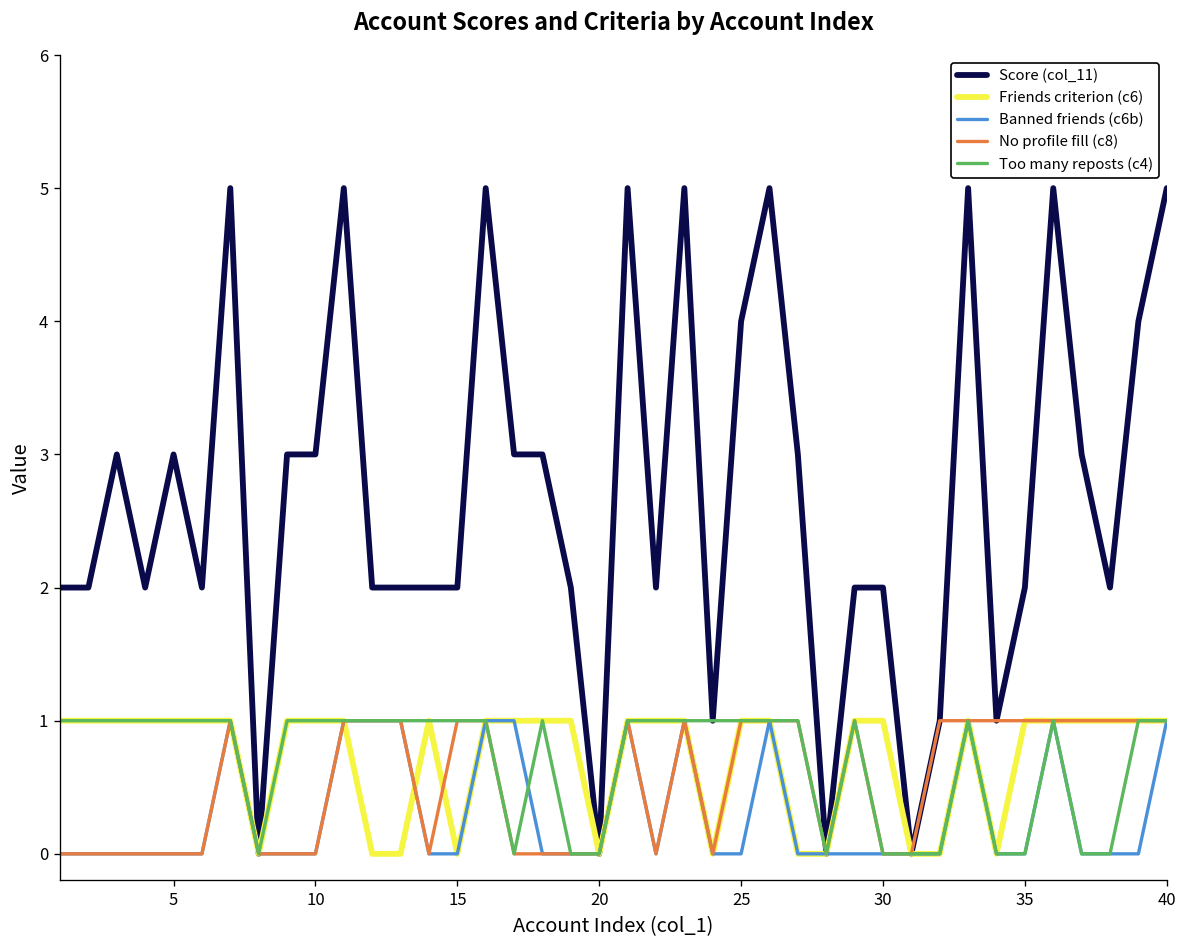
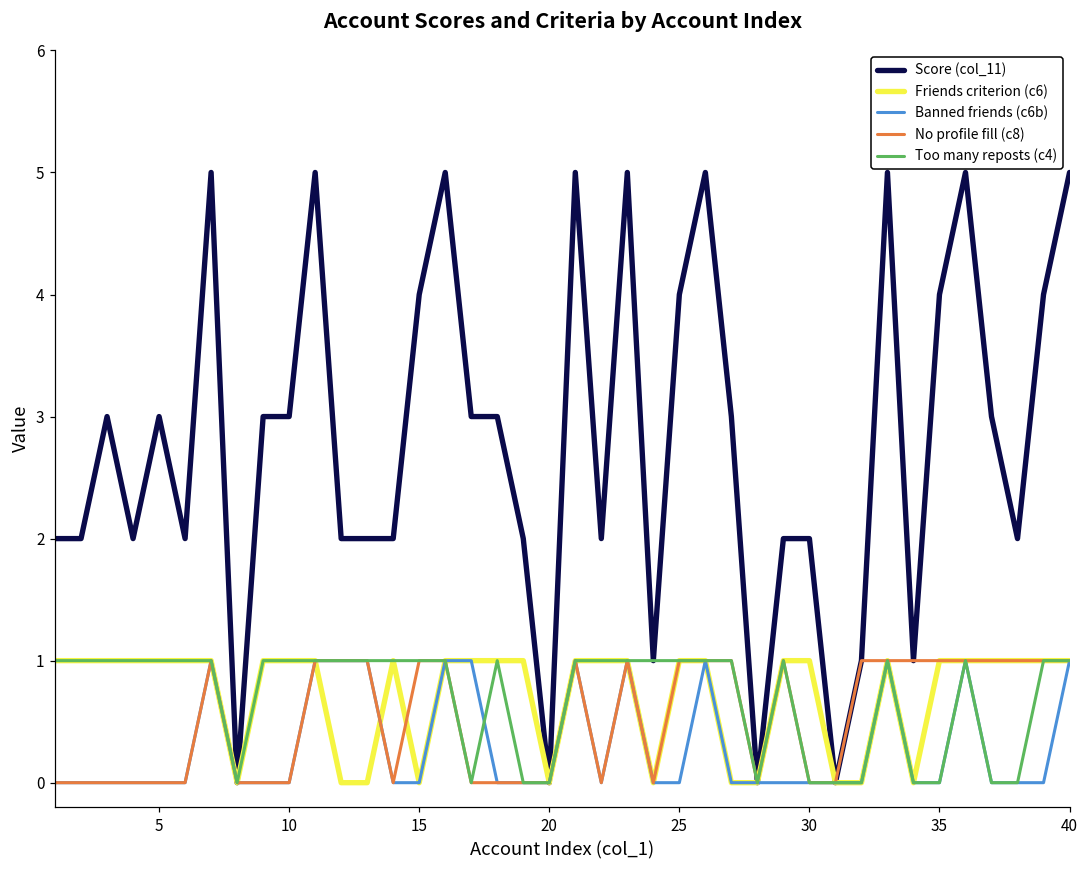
Score (col_11), 15: 2 -> 4
Score (col_11), 35: 2 -> 4
